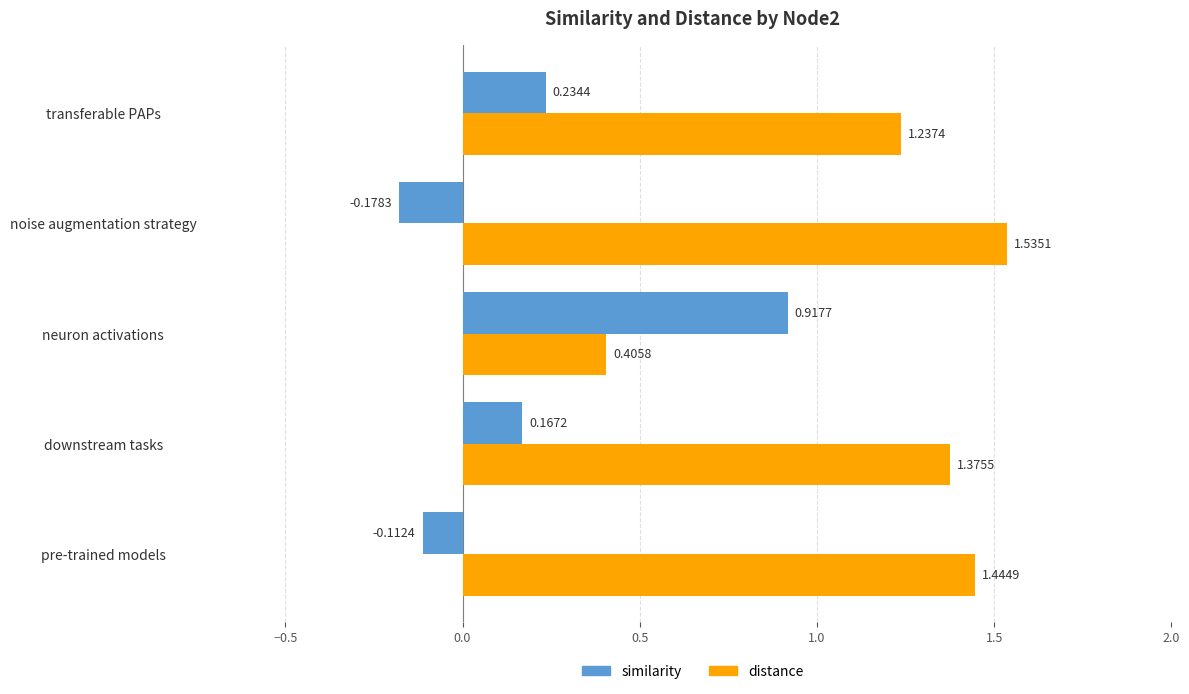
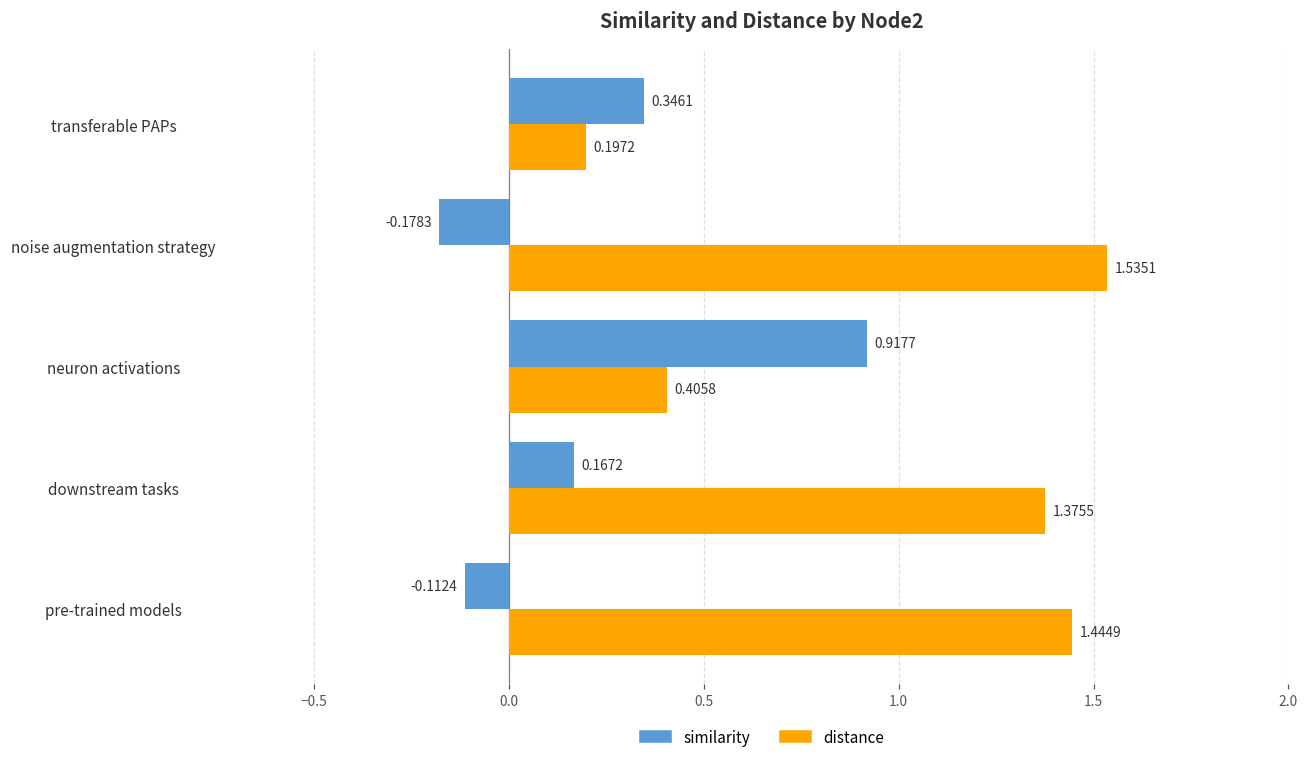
similarity, transferable PAPs: 0.2344 -> 0.3461
distance, transferable PAPs: 1.2374 -> 0.1972
